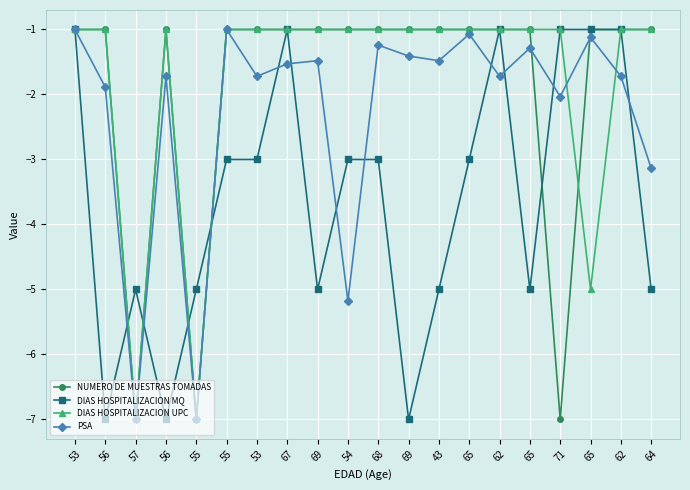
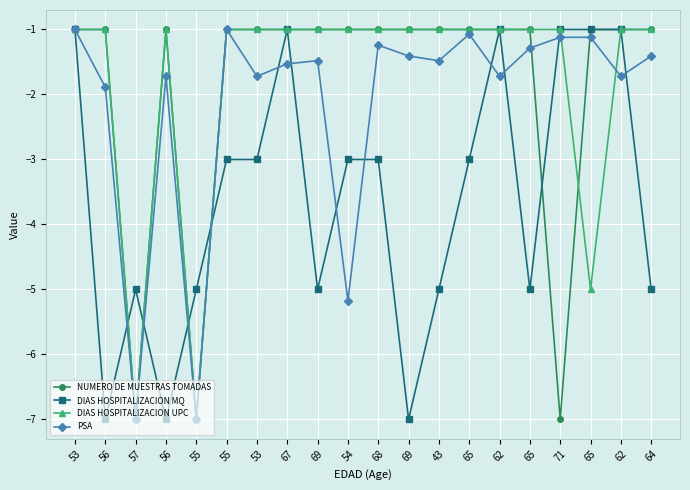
PSA, 71: -2.0 -> -1.1
PSA, 64: -3.1 -> -1.4
